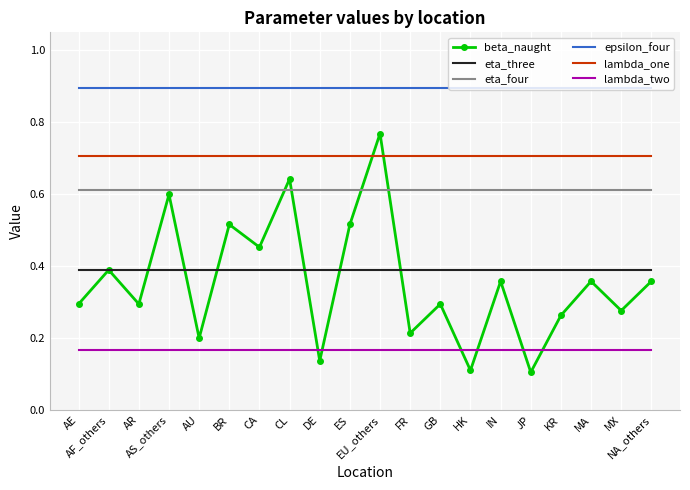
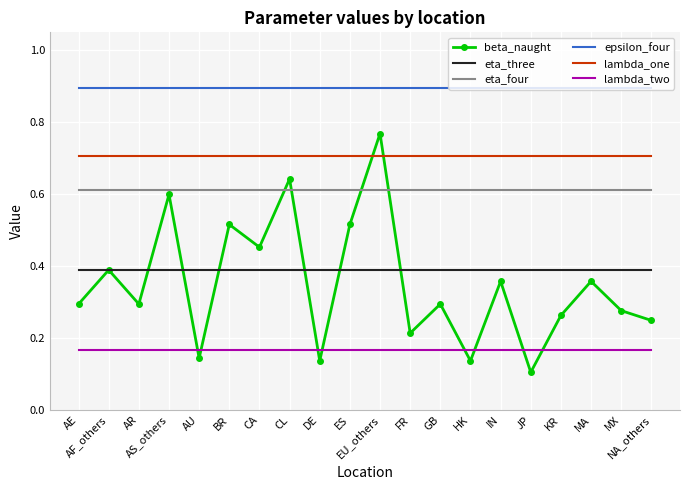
beta_naught, AU: 0.20 -> 0.14
beta_naught, HK: 0.11 -> 0.14
beta_naught, NA_others: 0.36 -> 0.25
